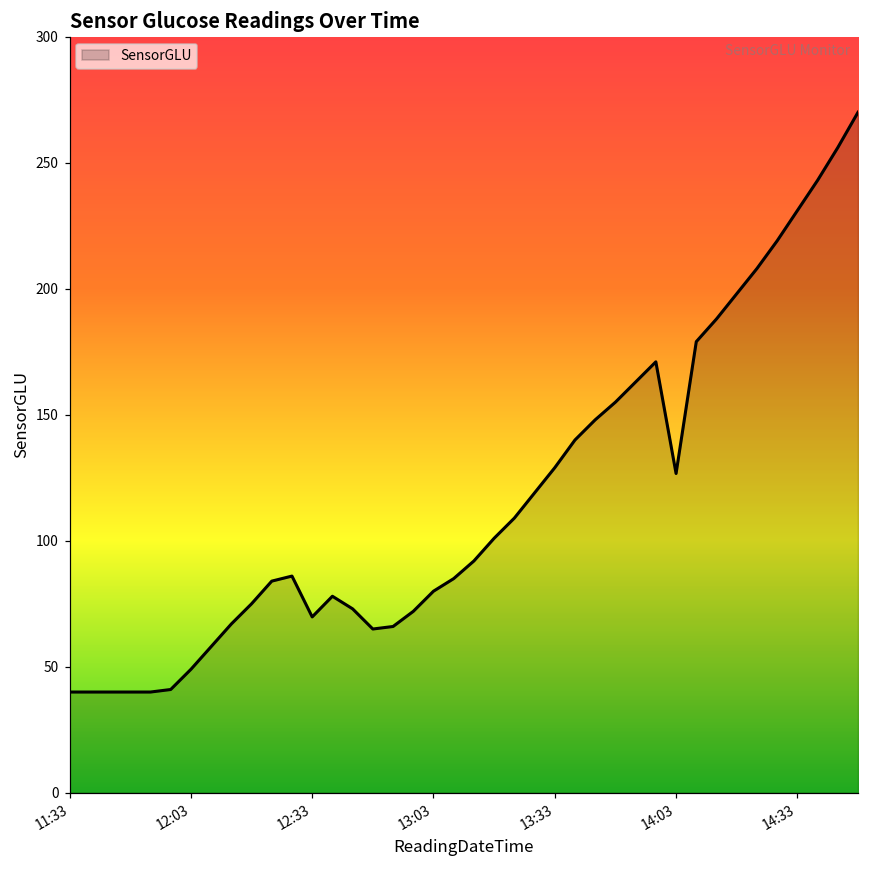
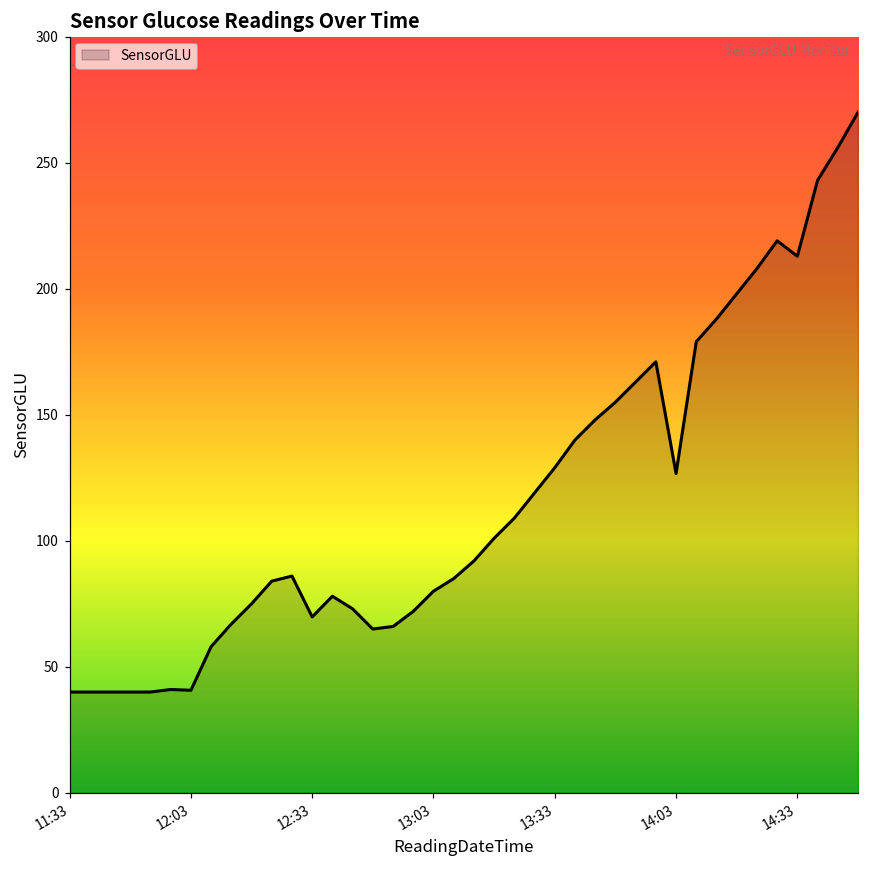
12:03: 49 -> 41
14:33: 231 -> 213
